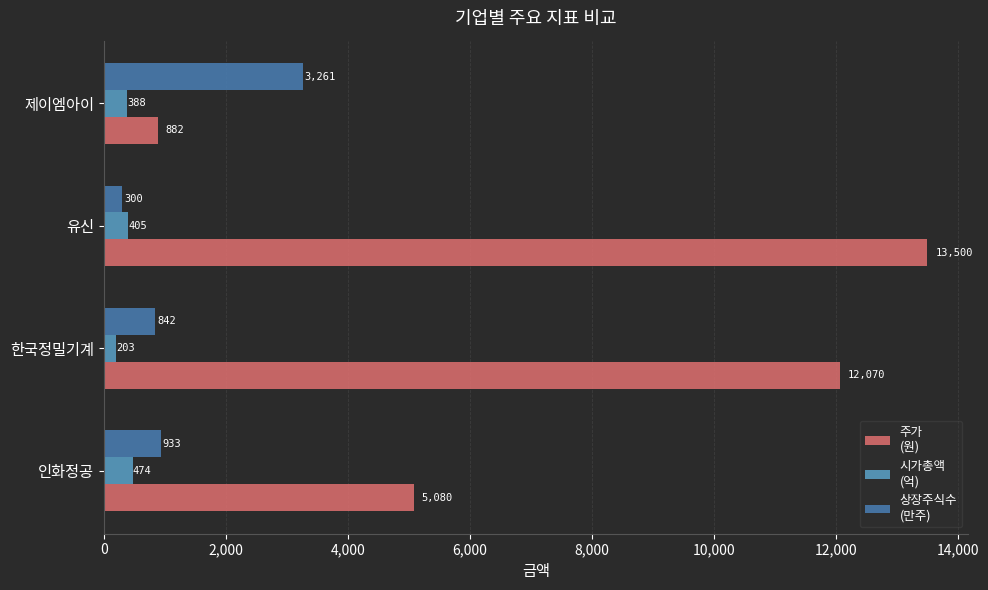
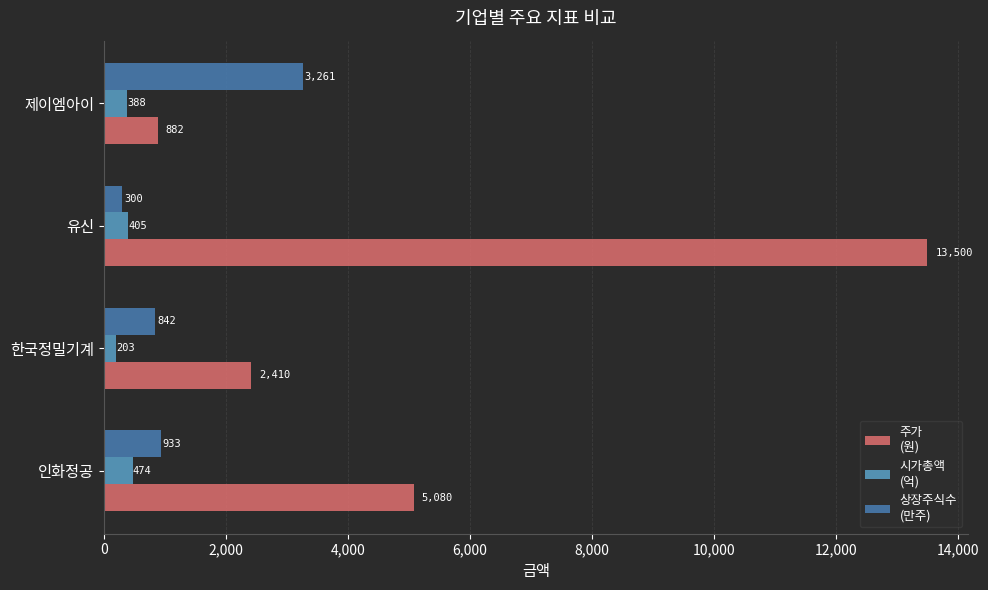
주가 (원), 한국정밀기계: 12,070 -> 2,410
